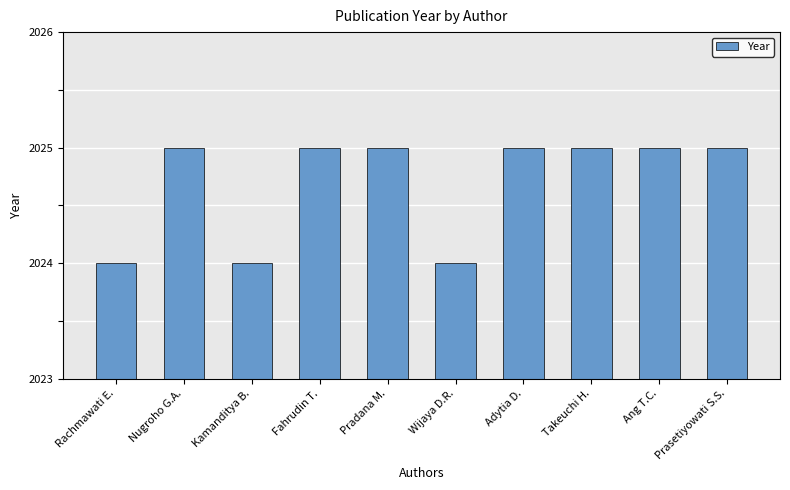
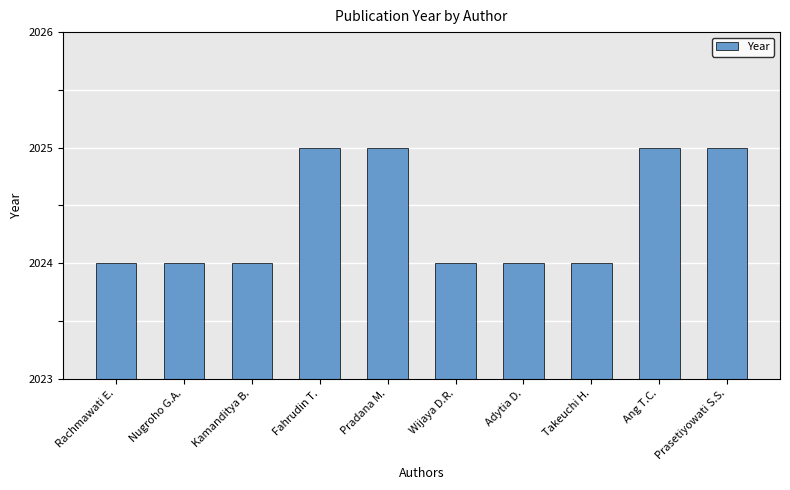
Nugroho G.A.: 2025 -> 2024
Adytia D.: 2025 -> 2024
Takeuchi H.: 2025 -> 2024
